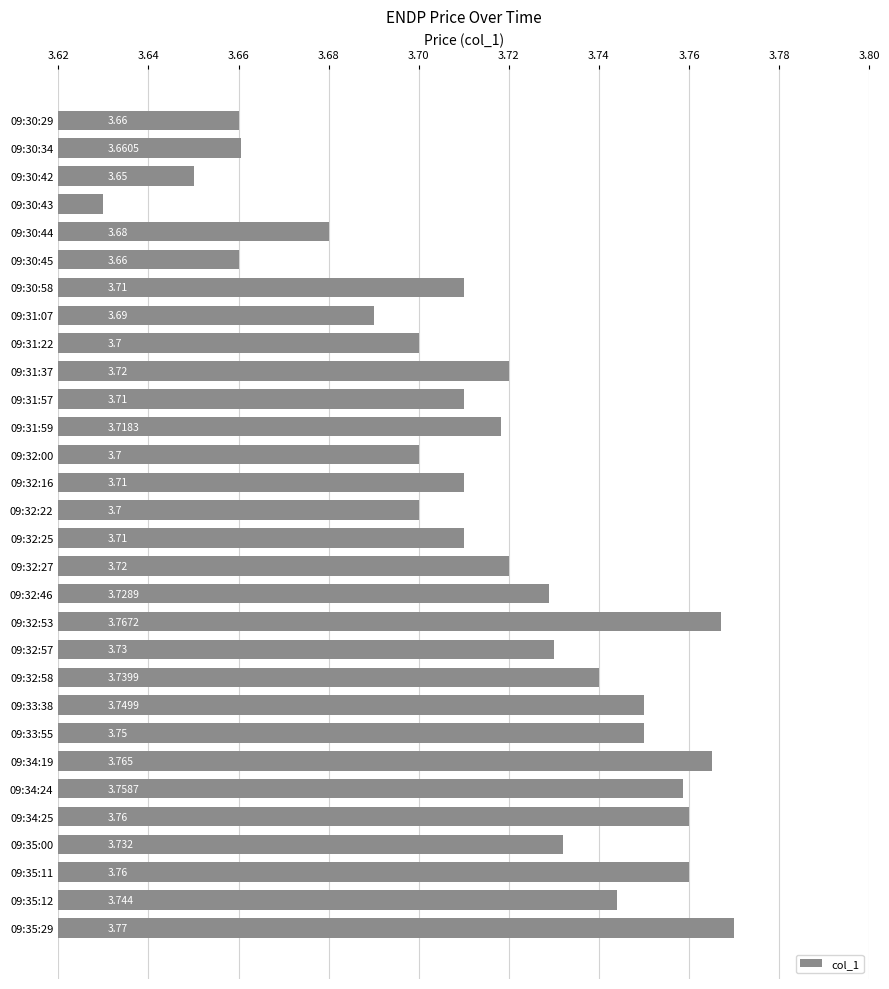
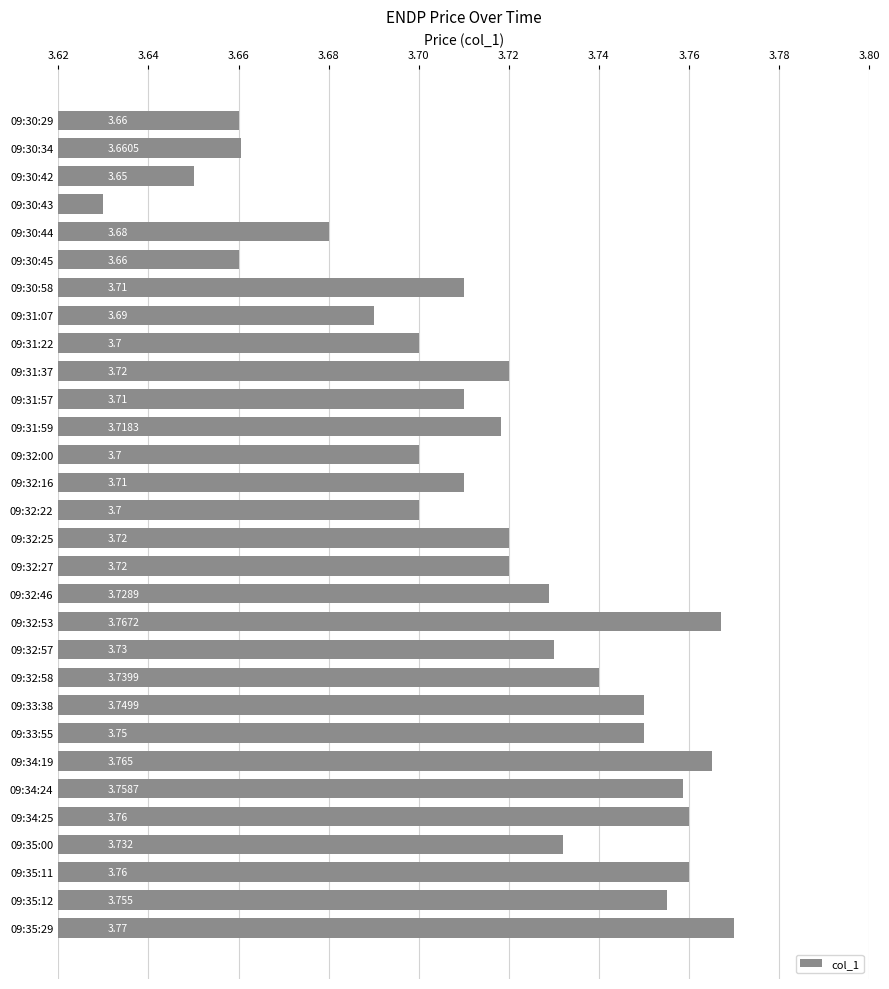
09:32:25: 3.71 -> 3.72
09:35:12: 3.744 -> 3.755
